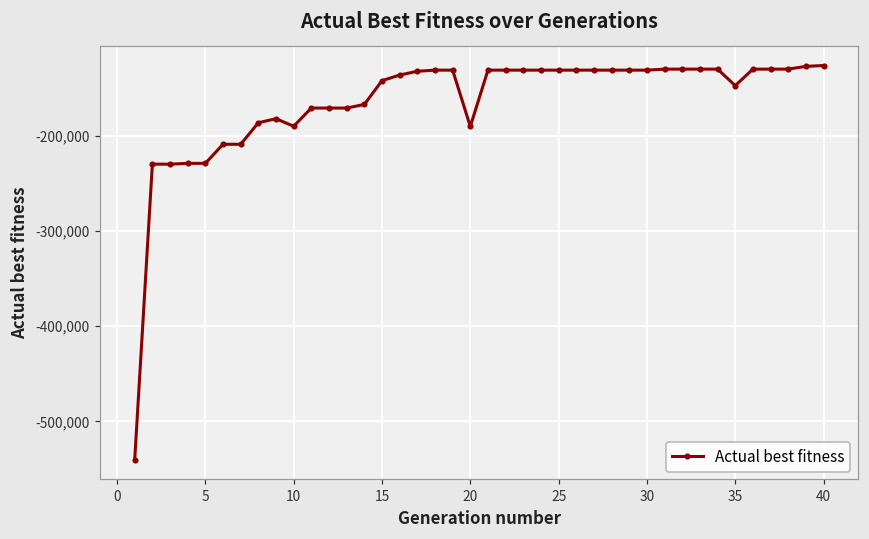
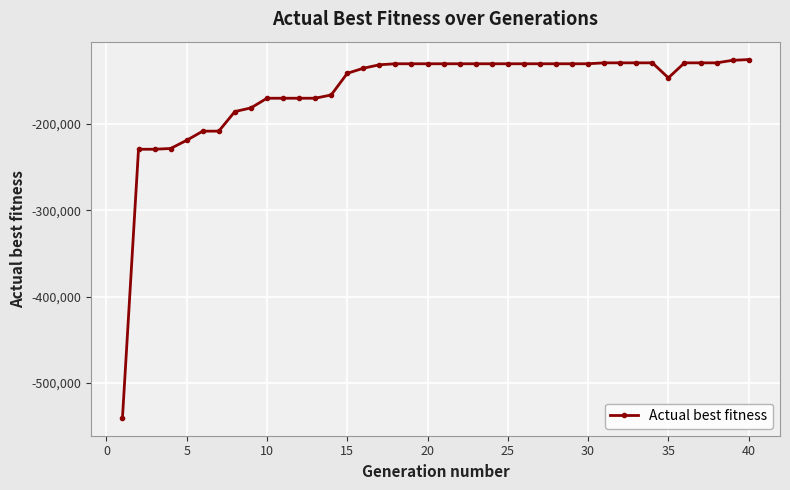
5: -230,000 -> -220,000
10: -190,000 -> -170,000
20: -190,000 -> -130,000
